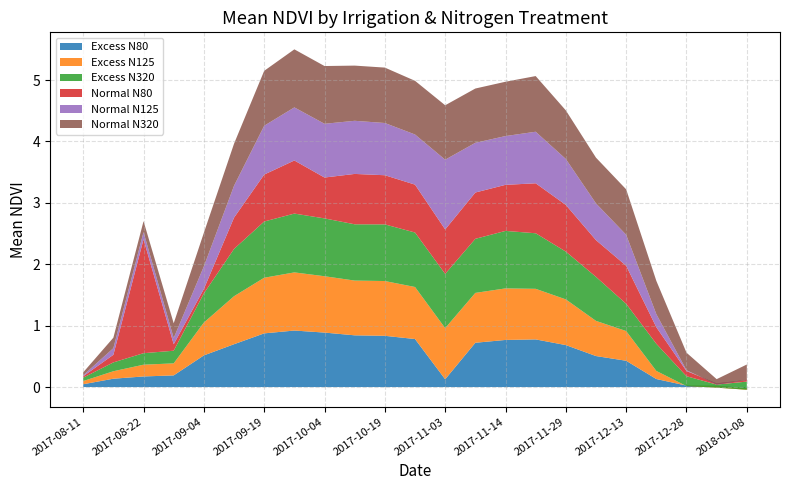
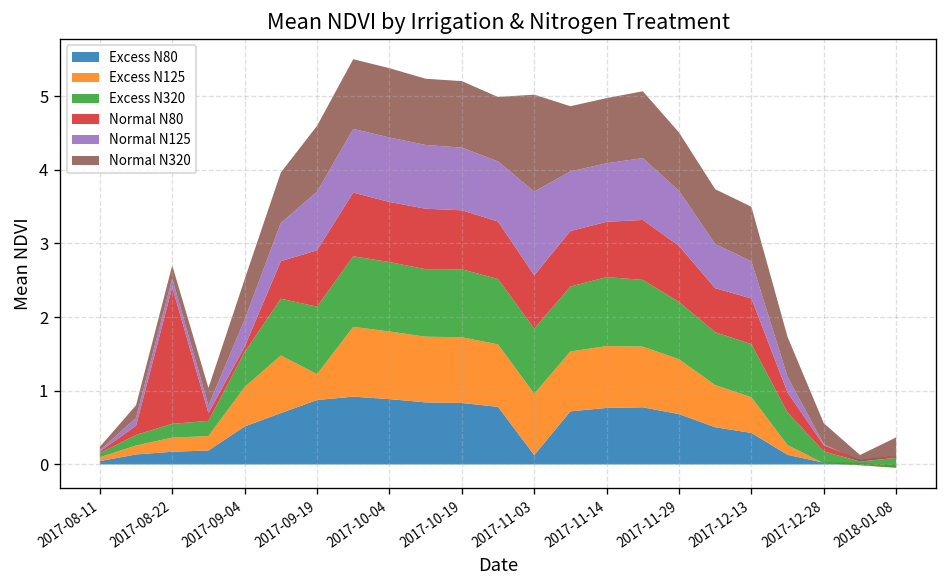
Excess N125, 2017-09-19: 0.9 -> 0.4
Normal N80, 2017-10-04: 0.7 -> 0.8
Normal N320, 2017-11-03: 0.9 -> 1.3
Excess N320, 2017-12-13: 0.4 -> 0.7
